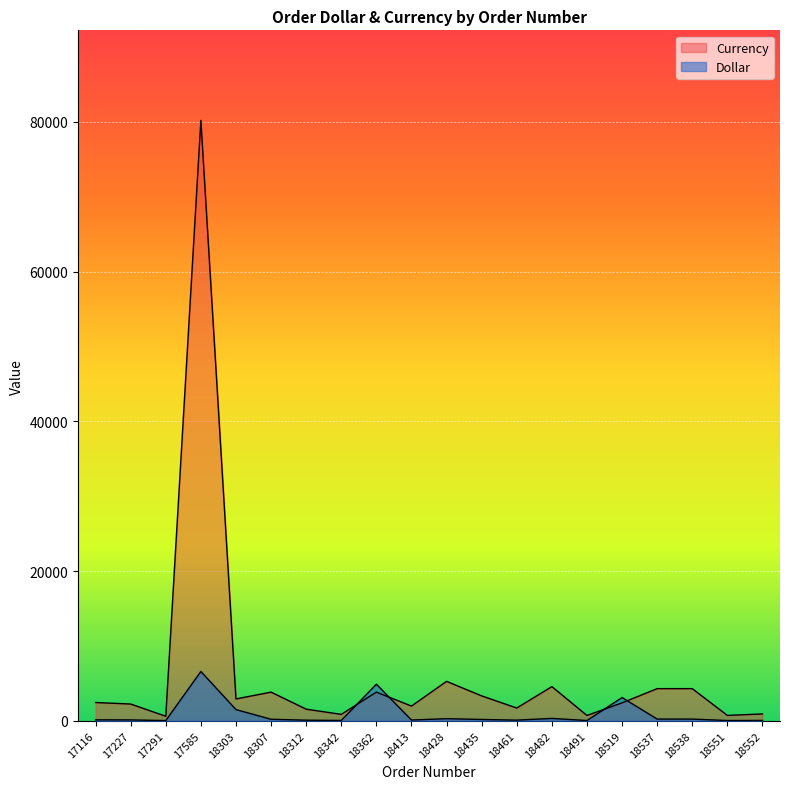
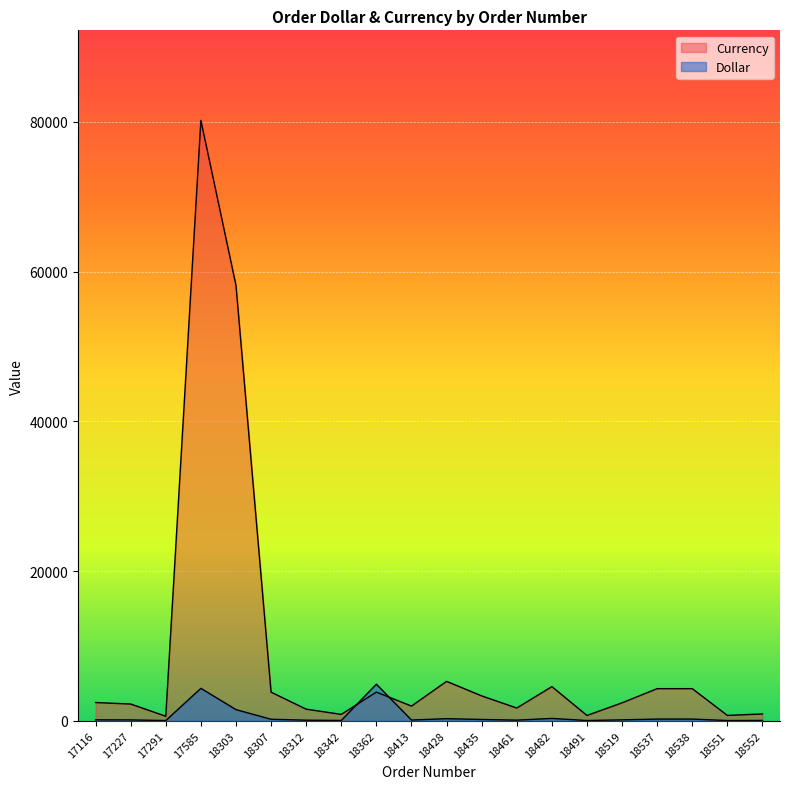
Dollar, 17585: 7000 -> 4000
Currency, 18303: 3000 -> 58000
Dollar, 18519: 3000 -> 0
